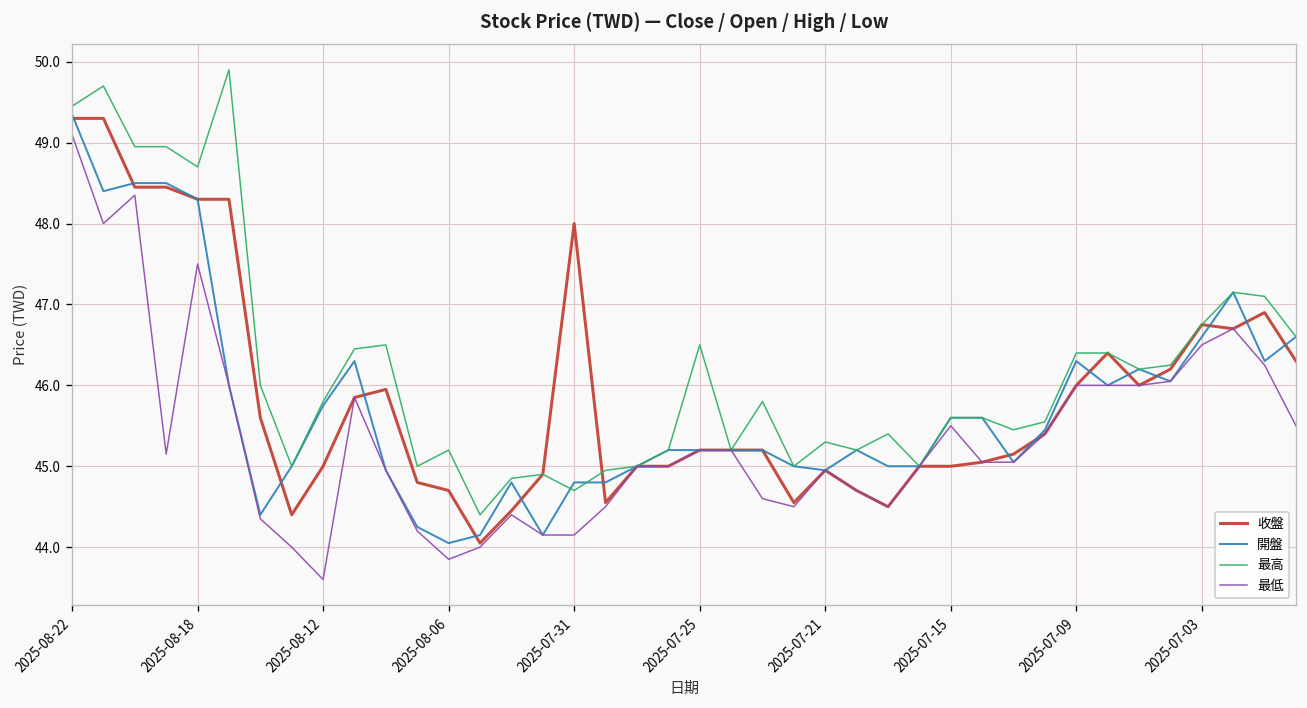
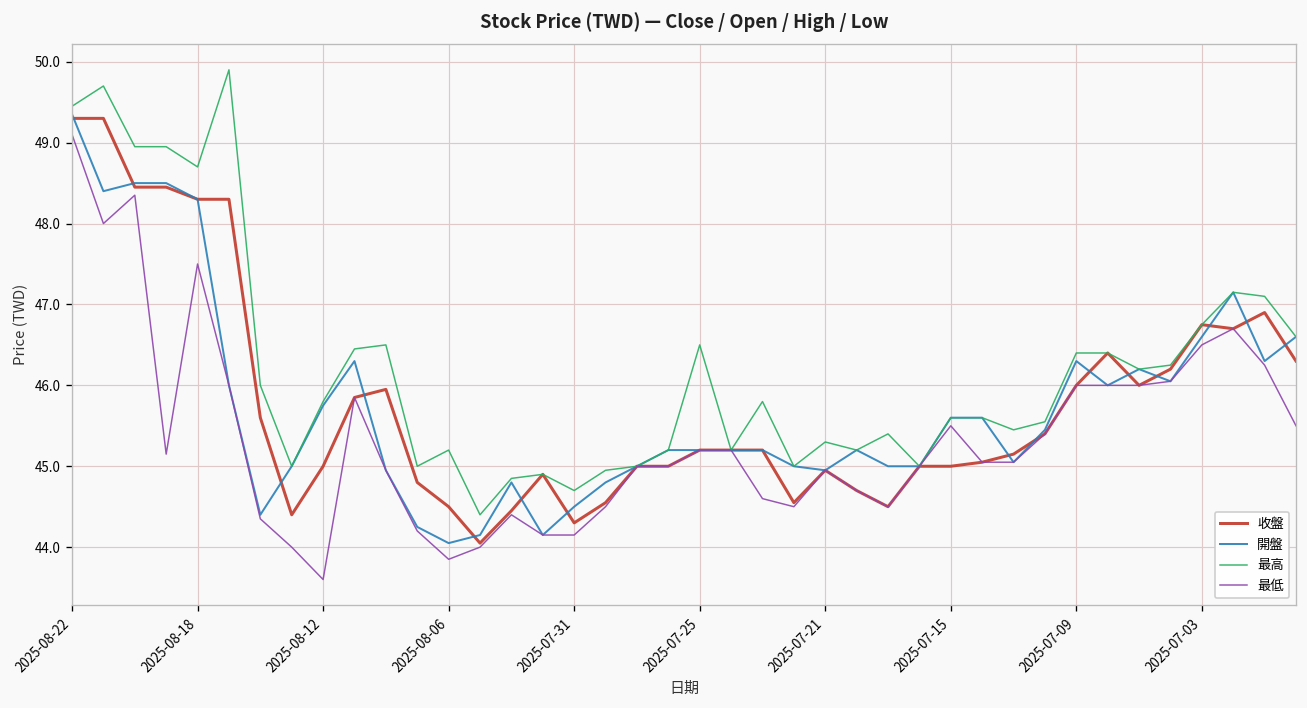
收盤, 2025-08-06: 44.7 -> 44.5
收盤, 2025-07-31: 48.0 -> 44.3
開盤, 2025-07-31: 44.8 -> 44.5
